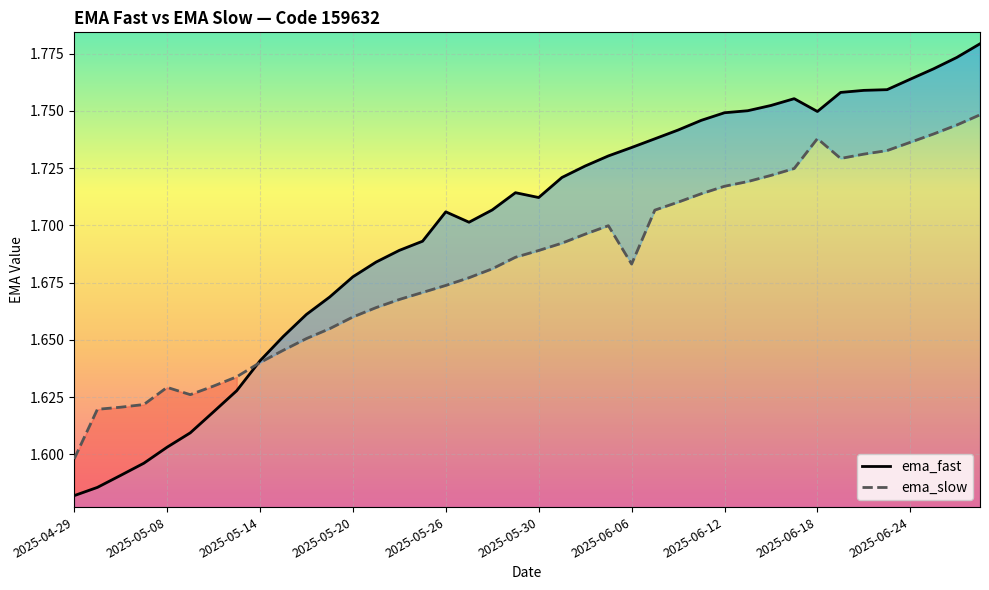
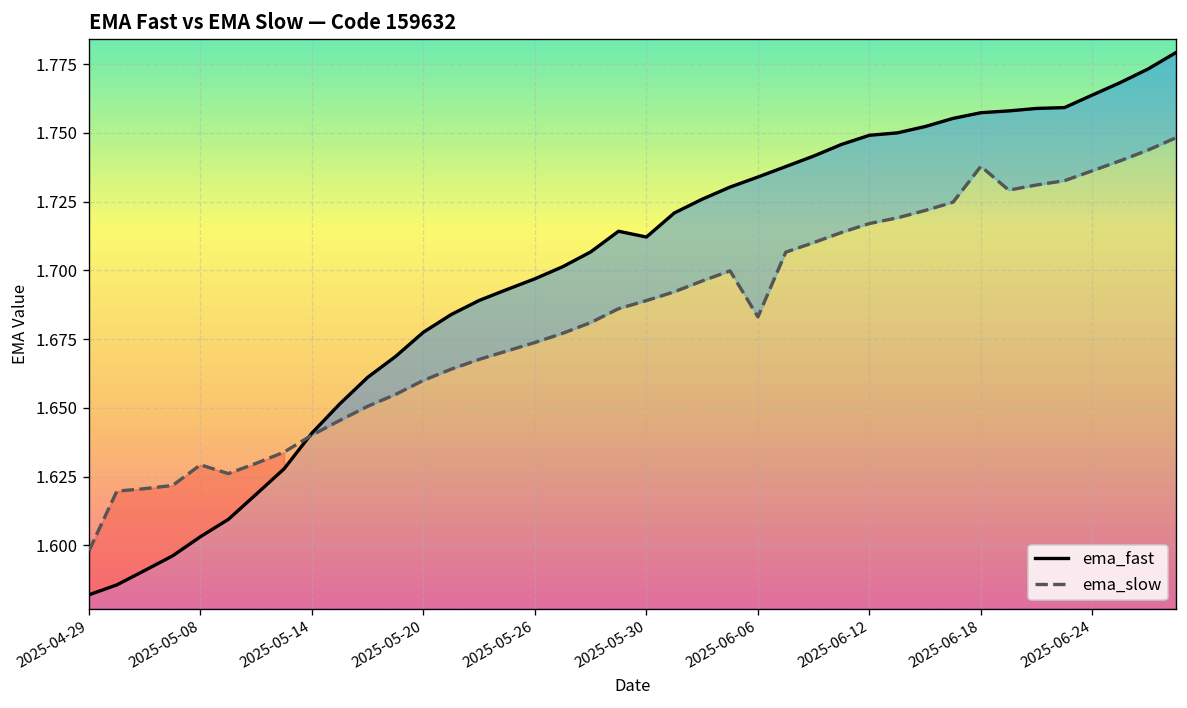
ema_fast, 2025-05-26: 1.706 -> 1.697
ema_fast, 2025-06-18: 1.750 -> 1.757
